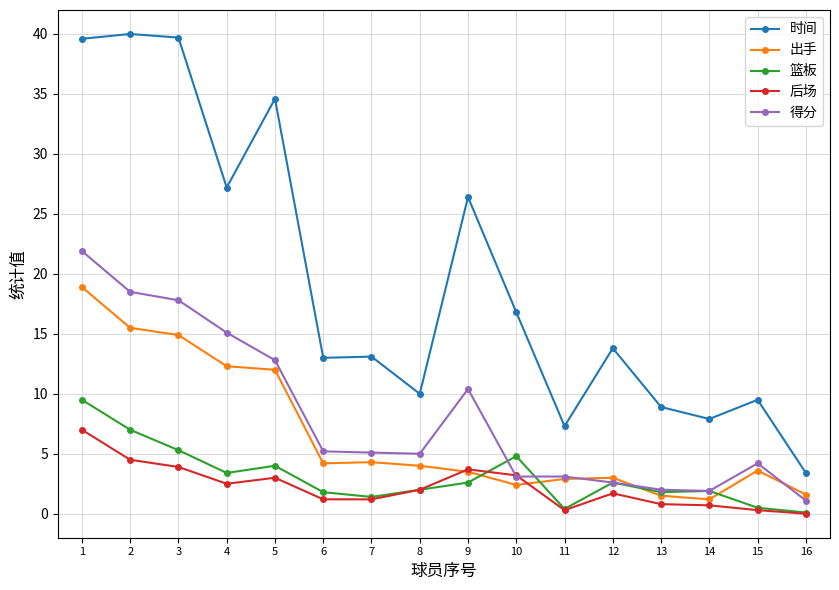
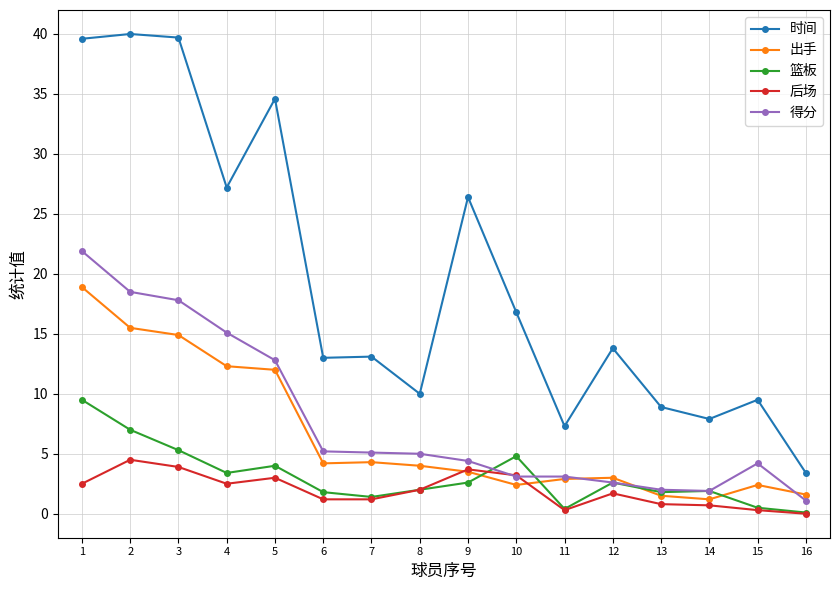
后场, 1: 7.0 -> 2.5
得分, 9: 10.4 -> 4.4
出手, 15: 3.6 -> 2.4
